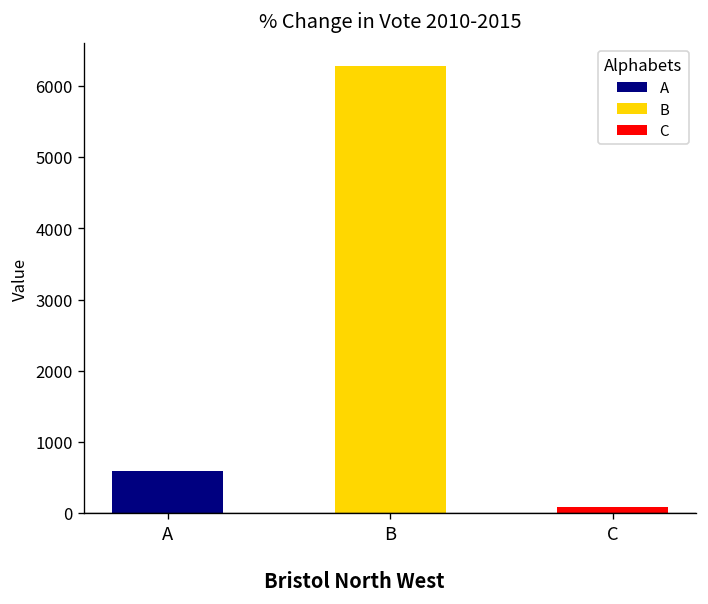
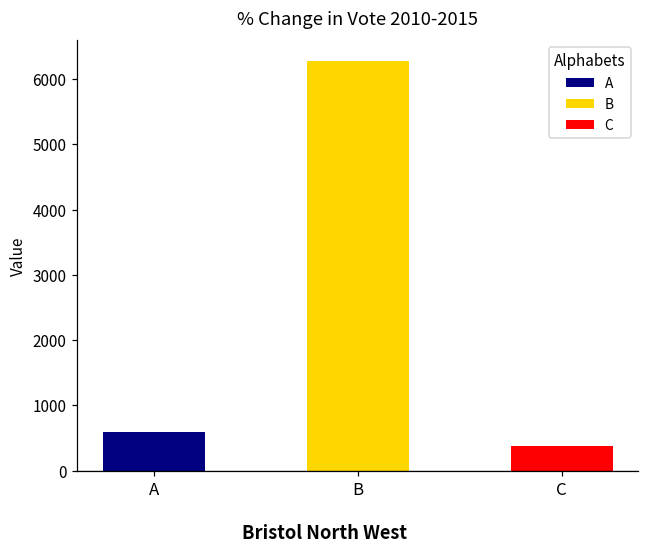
C: 100 -> 400
